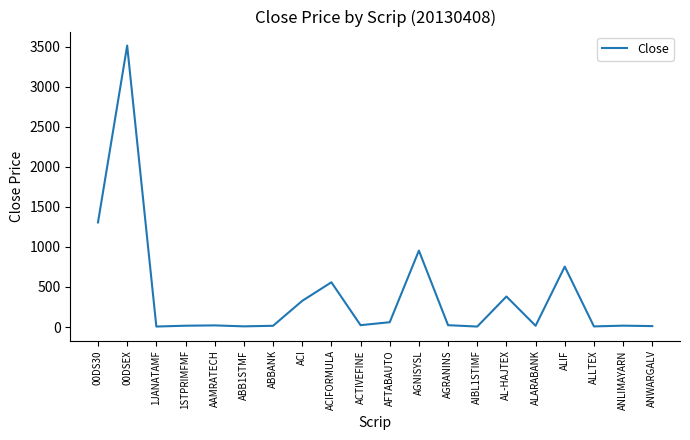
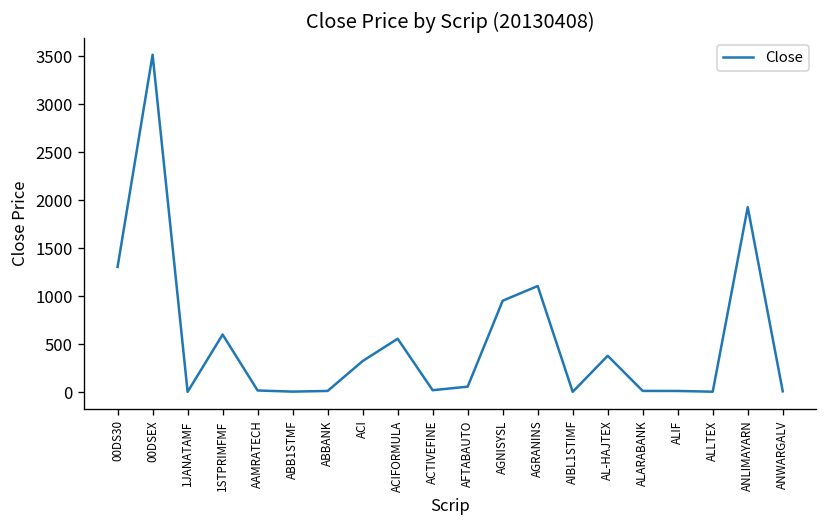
1STPRIMFMF: 0 -> 600
AGRANINS: 0 -> 1100
ALIF: 800 -> 0
ANLIMAYARN: 0 -> 1900
